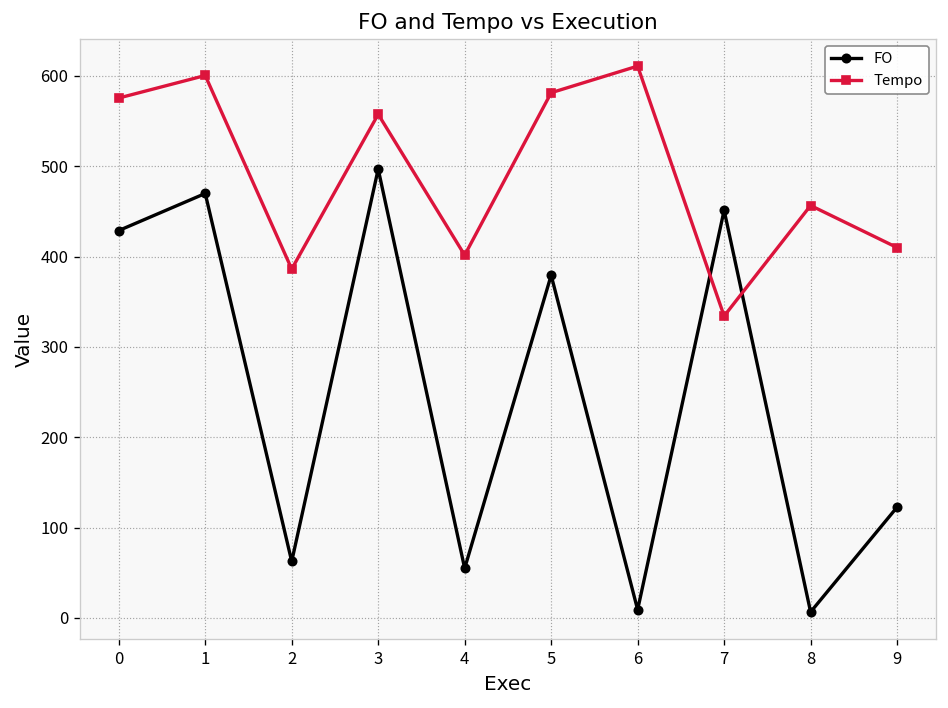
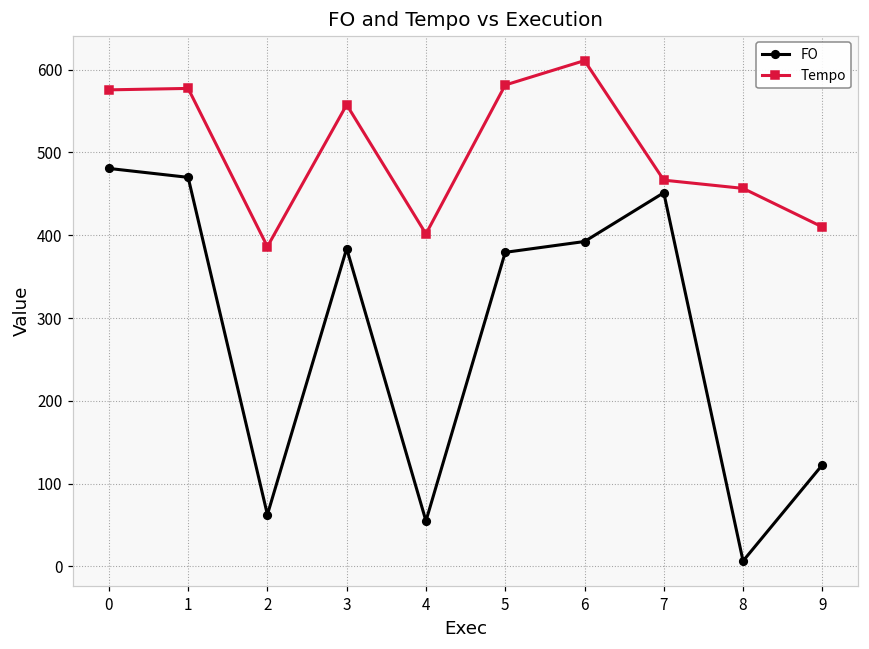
FO, 0: 430 -> 480
Tempo, 1: 600 -> 580
FO, 3: 500 -> 380
FO, 6: 10 -> 390
Tempo, 7: 330 -> 470
